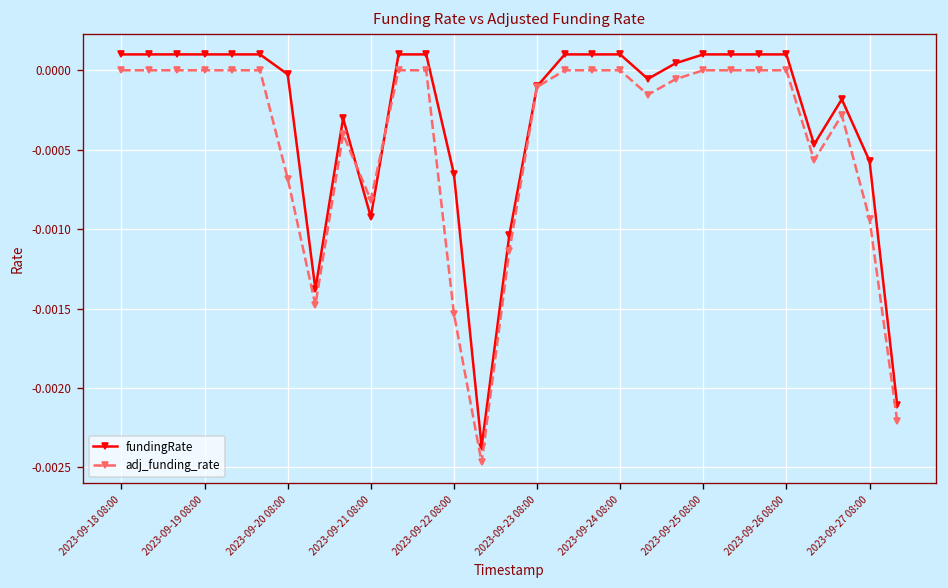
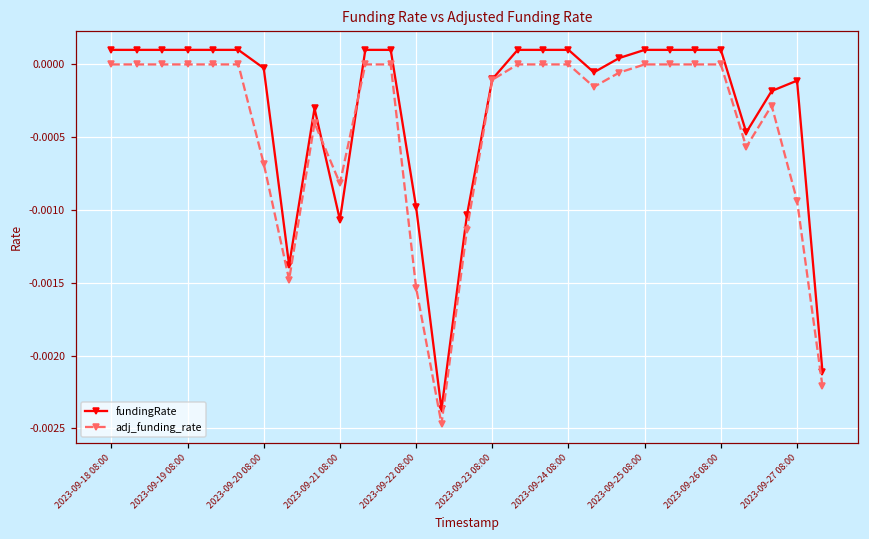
fundingRate, 2023-09-21 08:00: -0.00092 -> -0.00107
fundingRate, 2023-09-22 08:00: -0.00065 -> -0.00098
fundingRate, 2023-09-27 08:00: -0.00057 -> -0.00011
